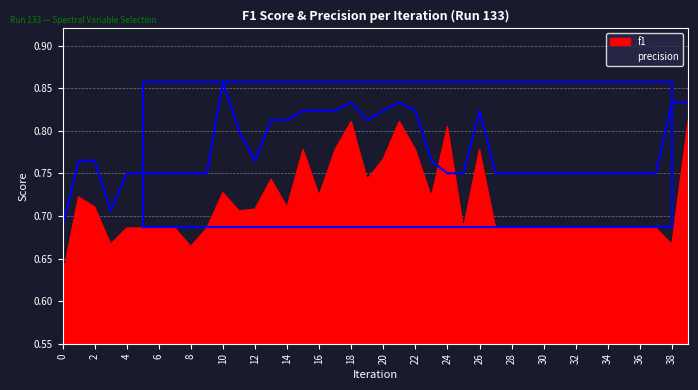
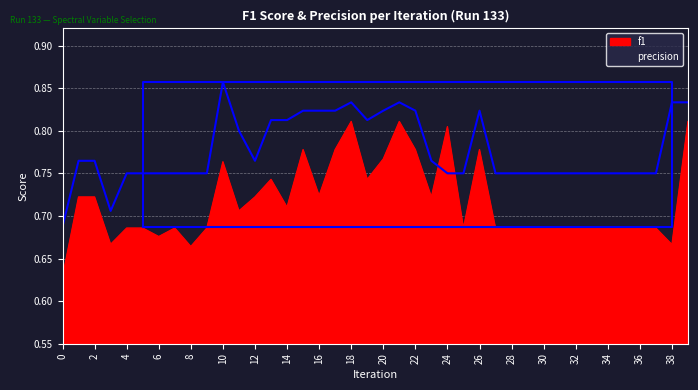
f1, 2: 0.71 -> 0.72
f1, 6: 0.69 -> 0.68
f1, 10: 0.73 -> 0.76
f1, 12: 0.71 -> 0.72
